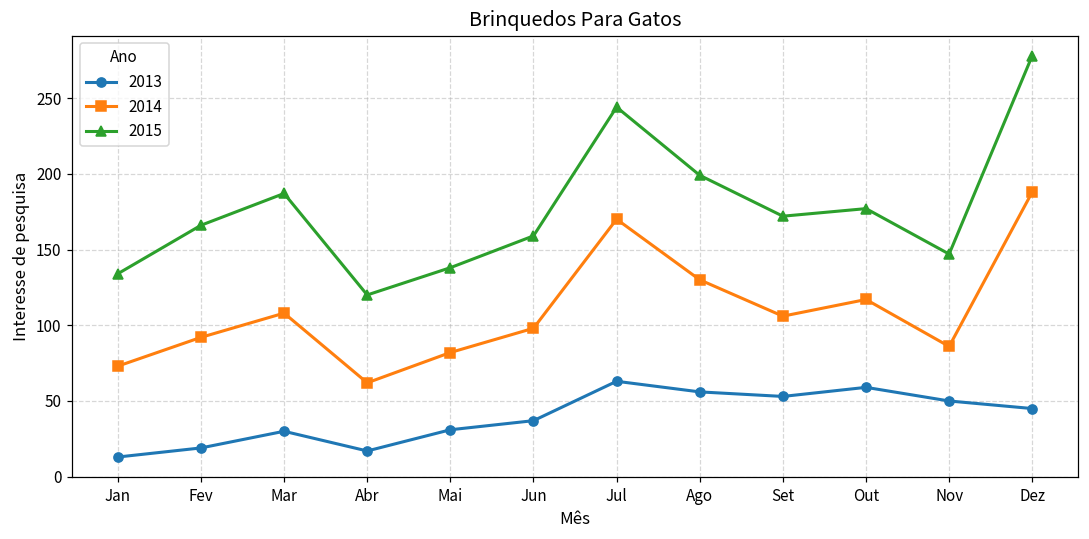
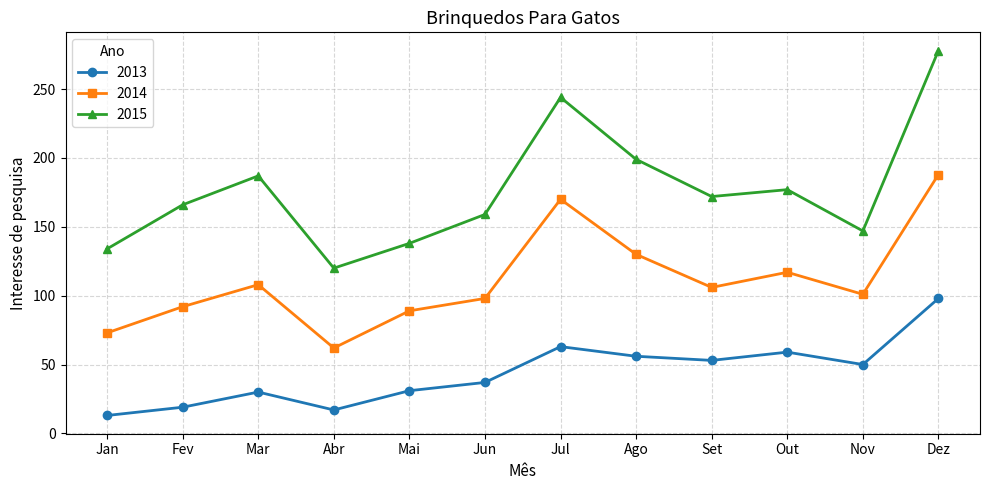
2014, Mai: 82 -> 89
2014, Nov: 86 -> 101
2013, Dez: 45 -> 98
